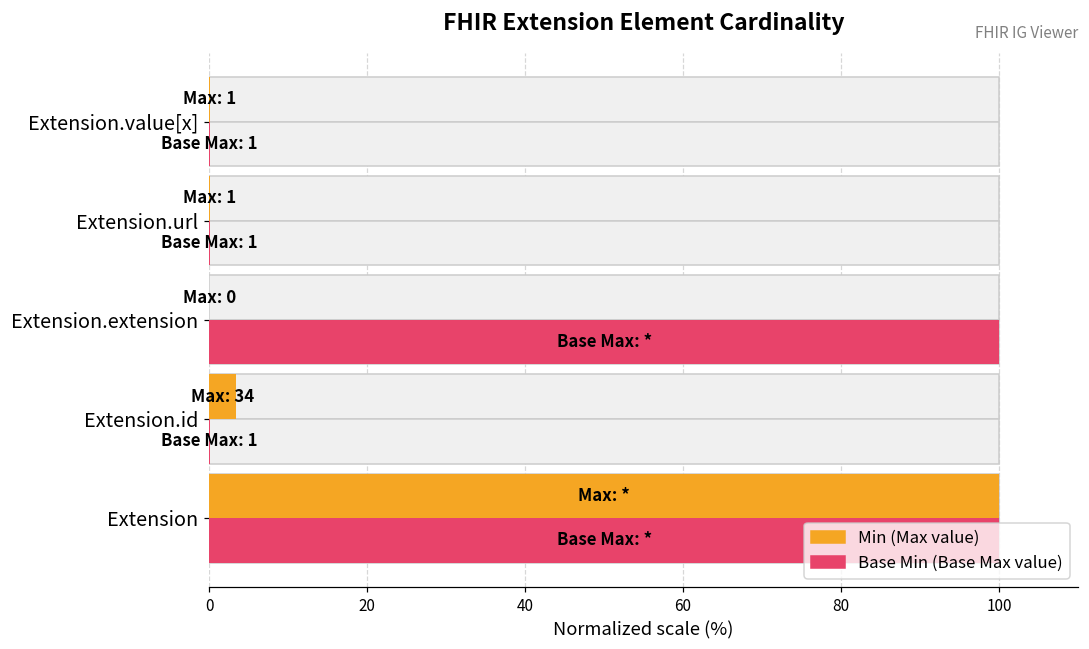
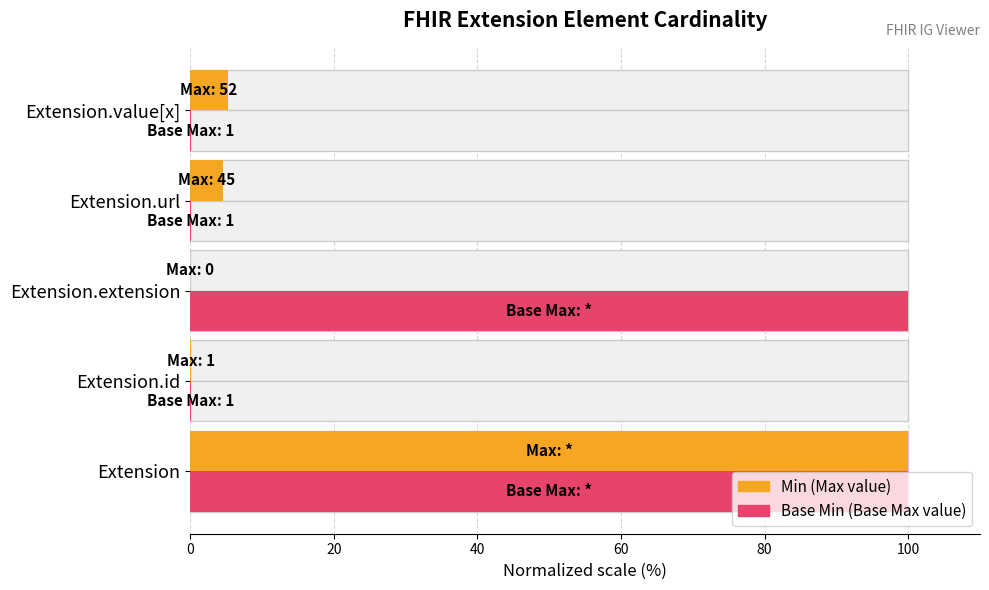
Min (Max value), Extension.value[x]: 1 -> 52
Min (Max value), Extension.url: 1 -> 45
Min (Max value), Extension.id: 34 -> 1
